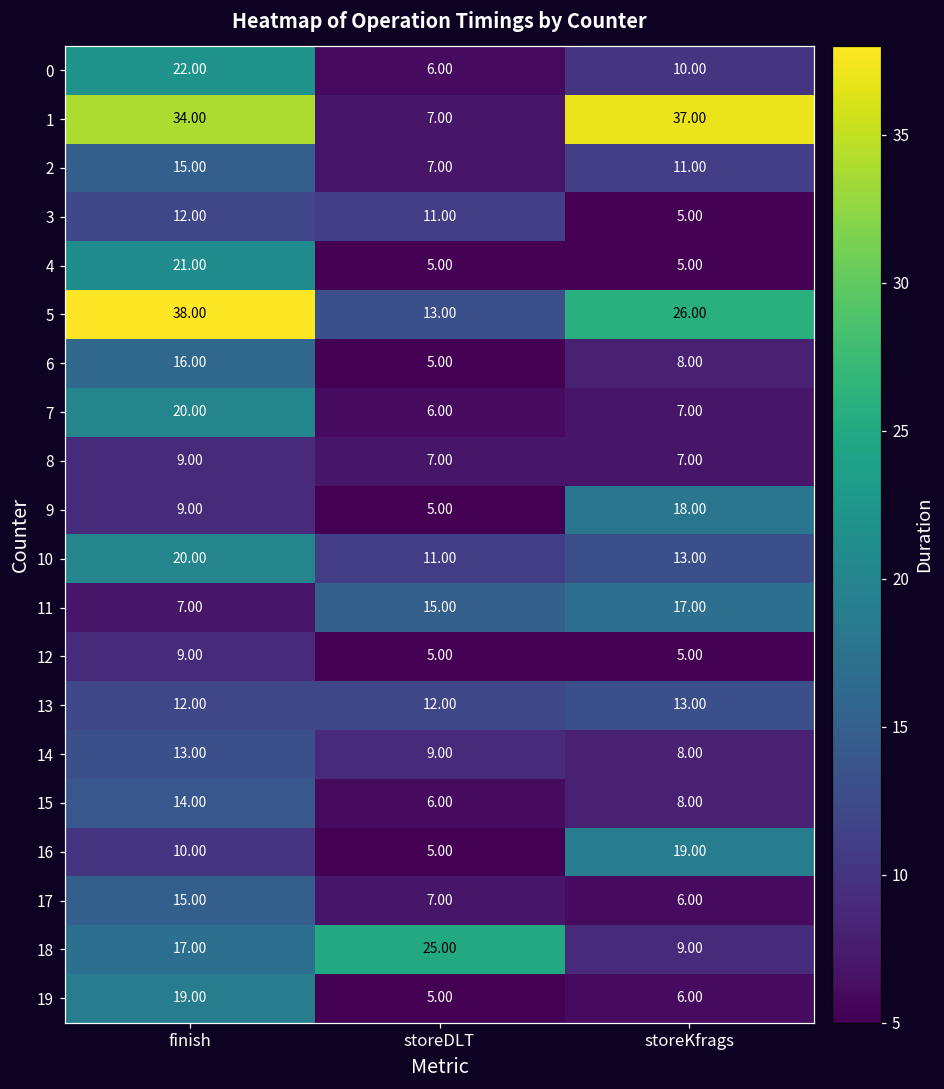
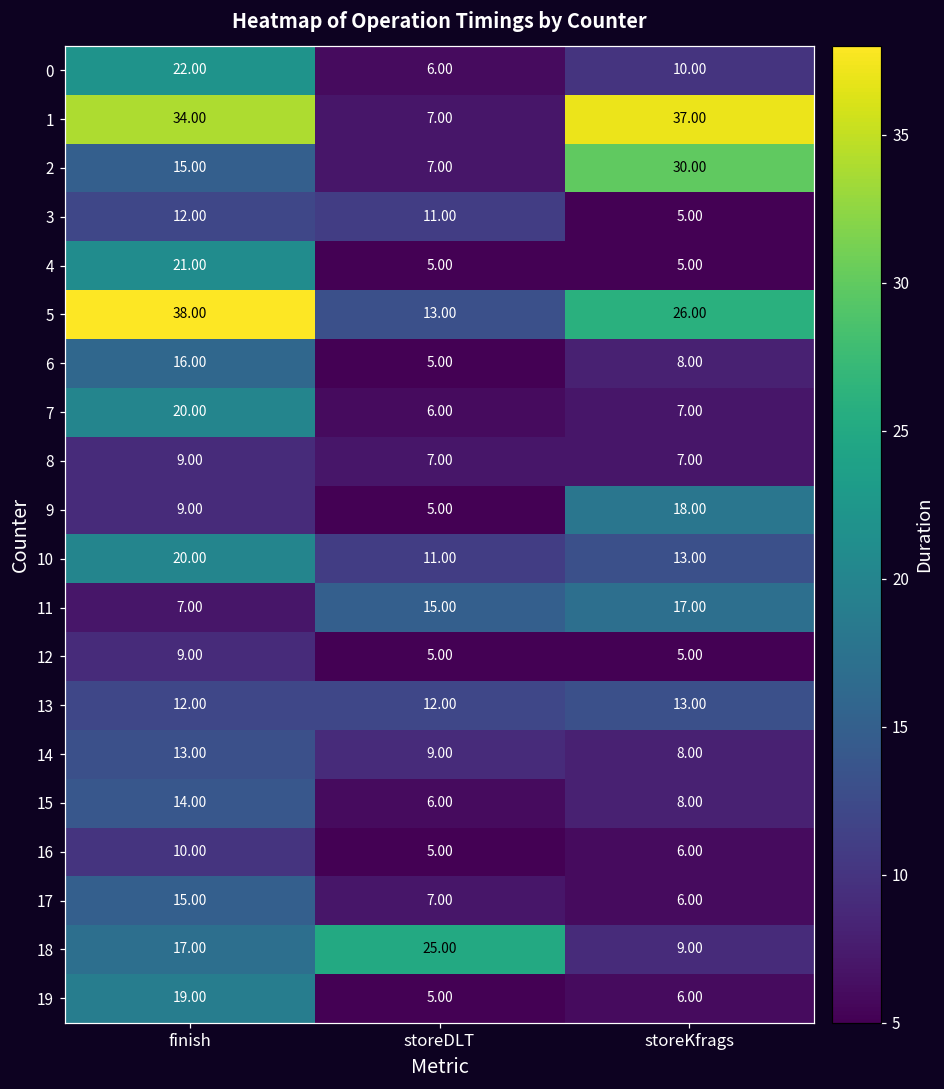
2, storeKfrags: 11.00 -> 30.00
16, storeKfrags: 19.00 -> 6.00
